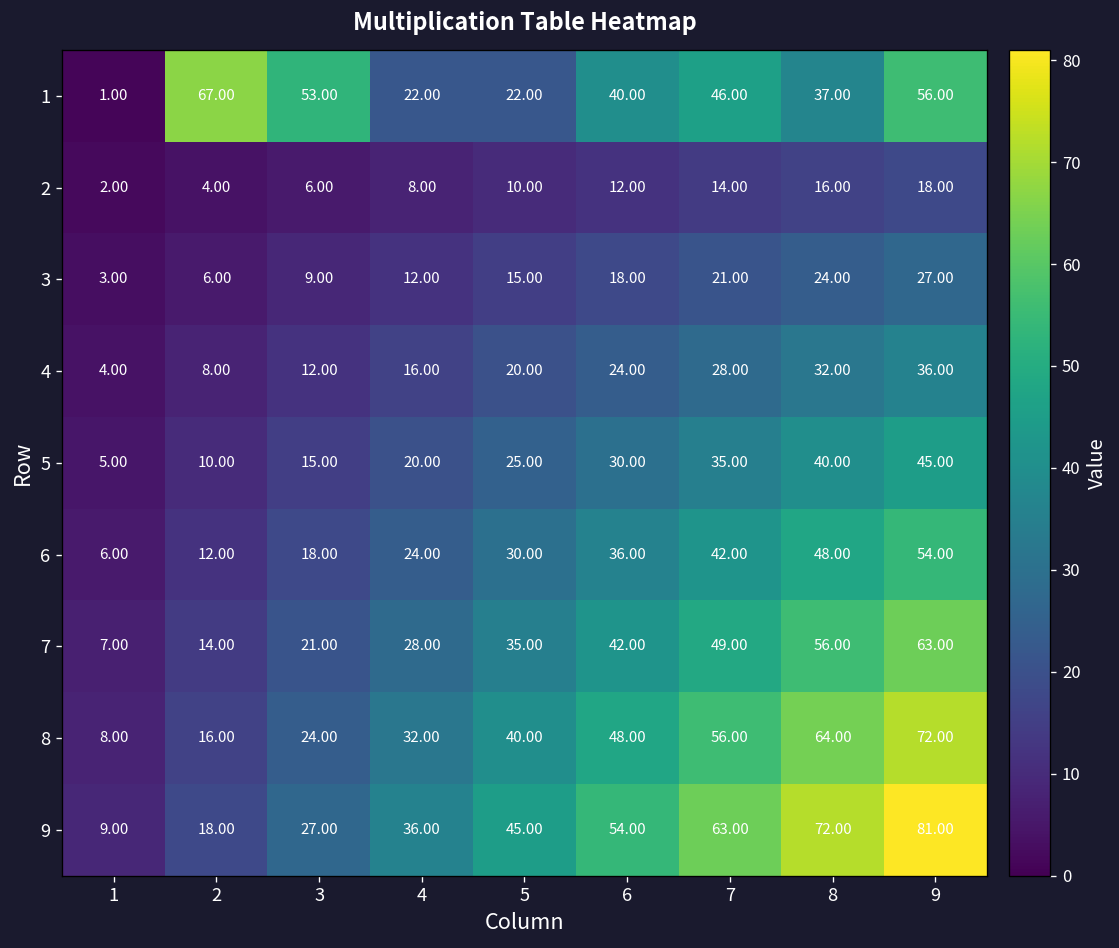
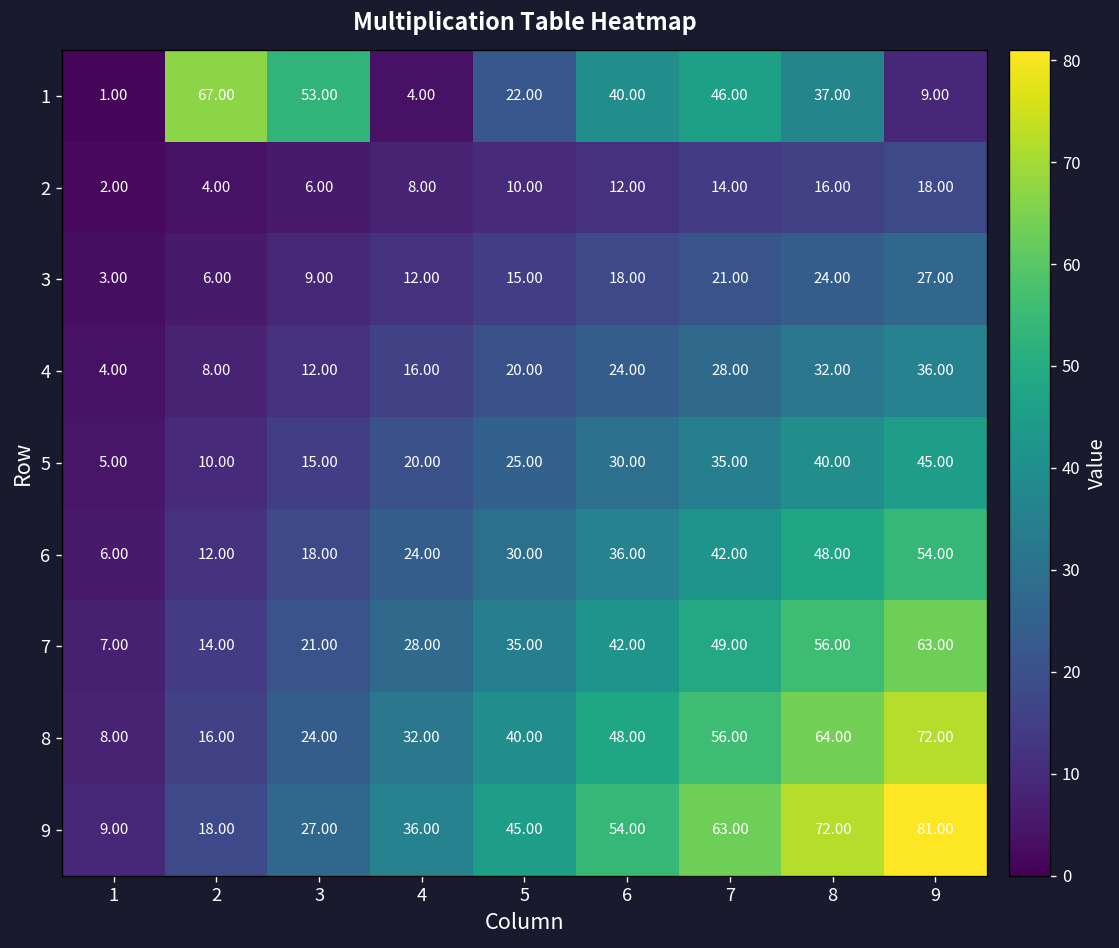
1, 4: 22.00 -> 4.00
1, 9: 56.00 -> 9.00
